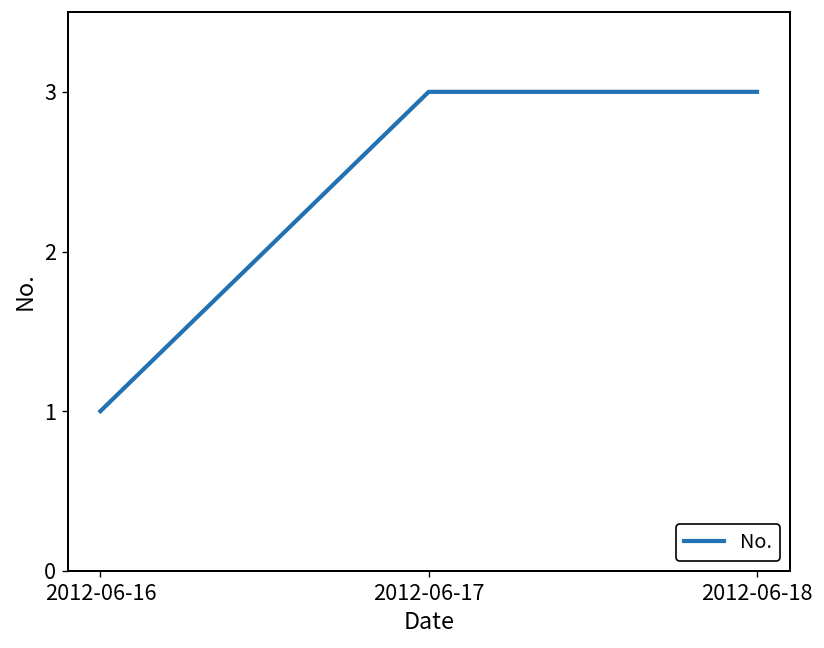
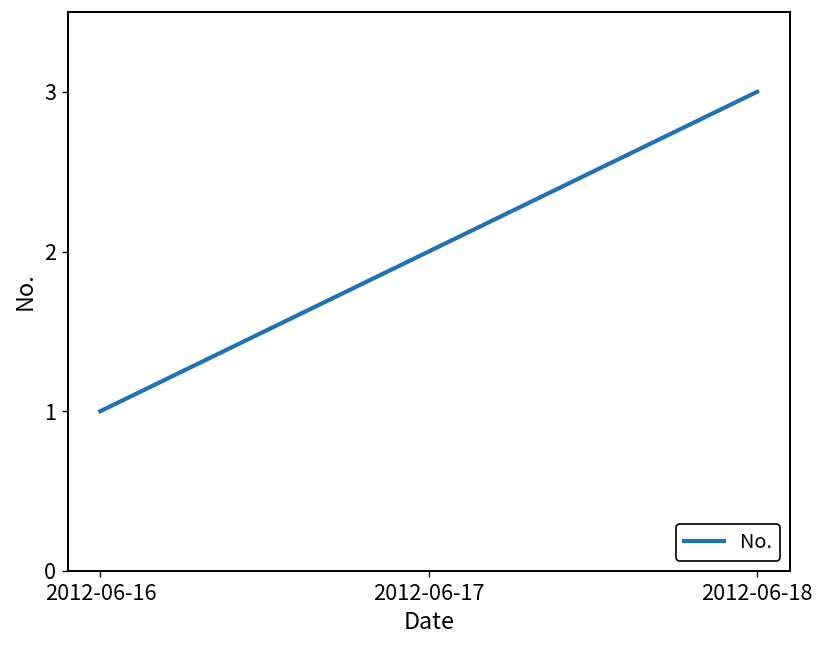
2012-06-17: 3 -> 2
